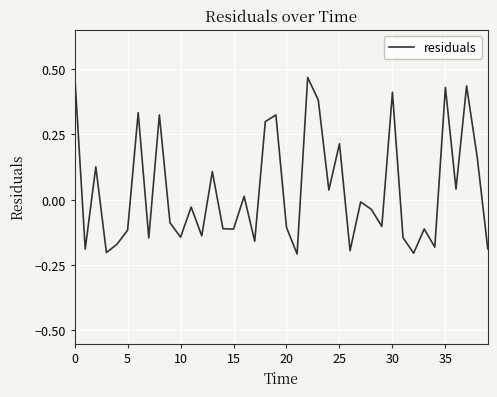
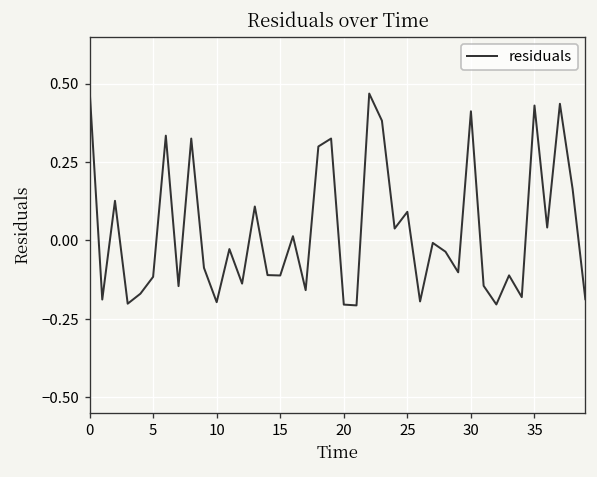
10: -0.14 -> -0.20
20: -0.11 -> -0.20
25: 0.21 -> 0.09
